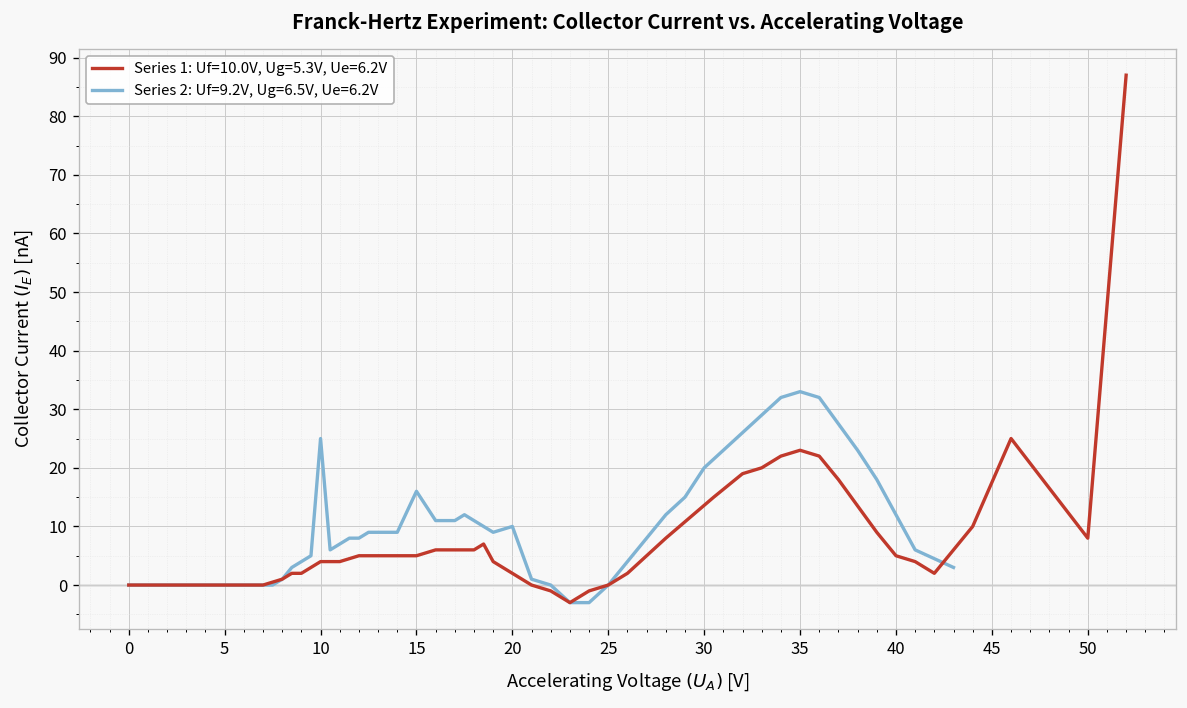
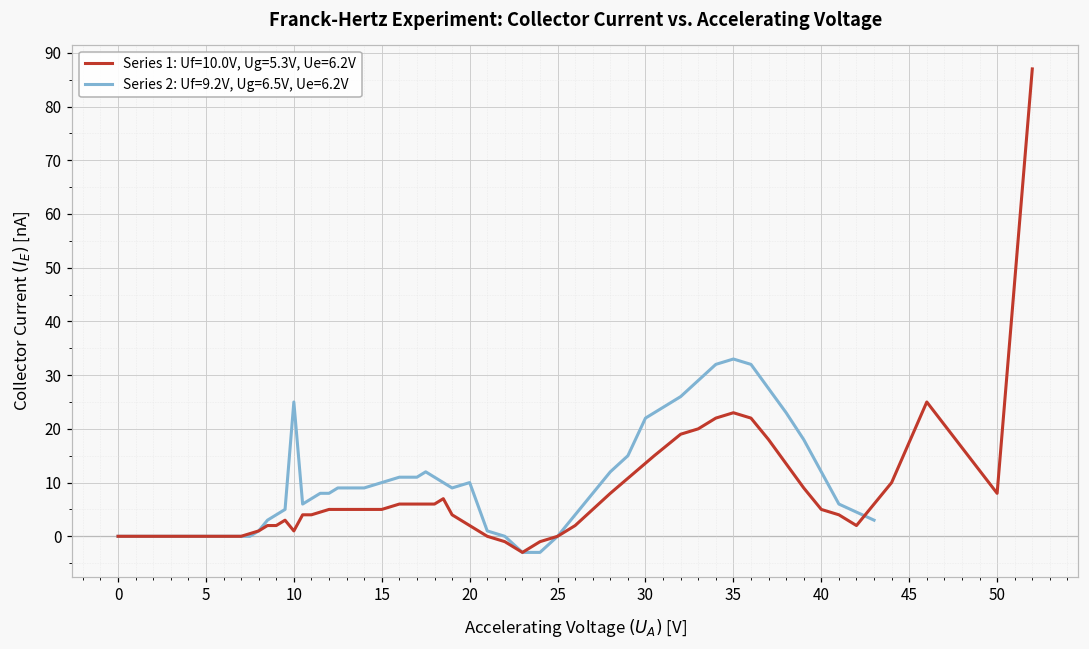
Series 1: Uf=10.0V, Ug=5.3V, Ue=6.2V, 10: 4 -> 1
Series 2: Uf=9.2V, Ug=6.5V, Ue=6.2V, 15: 16 -> 10
Series 2: Uf=9.2V, Ug=6.5V, Ue=6.2V, 30: 20 -> 22
